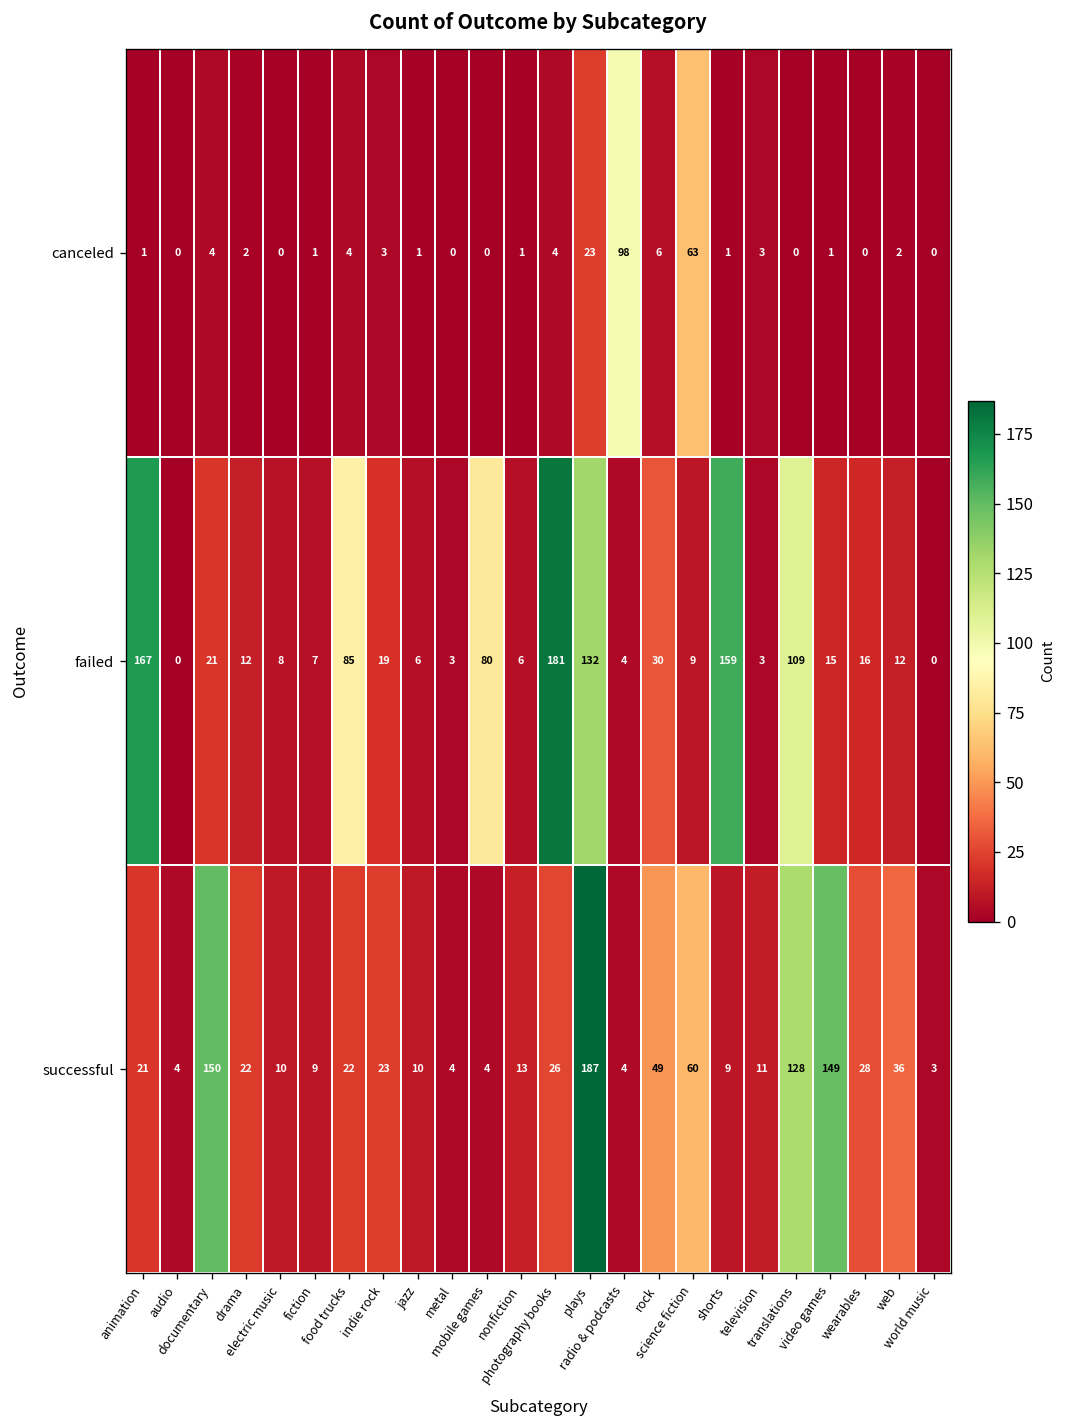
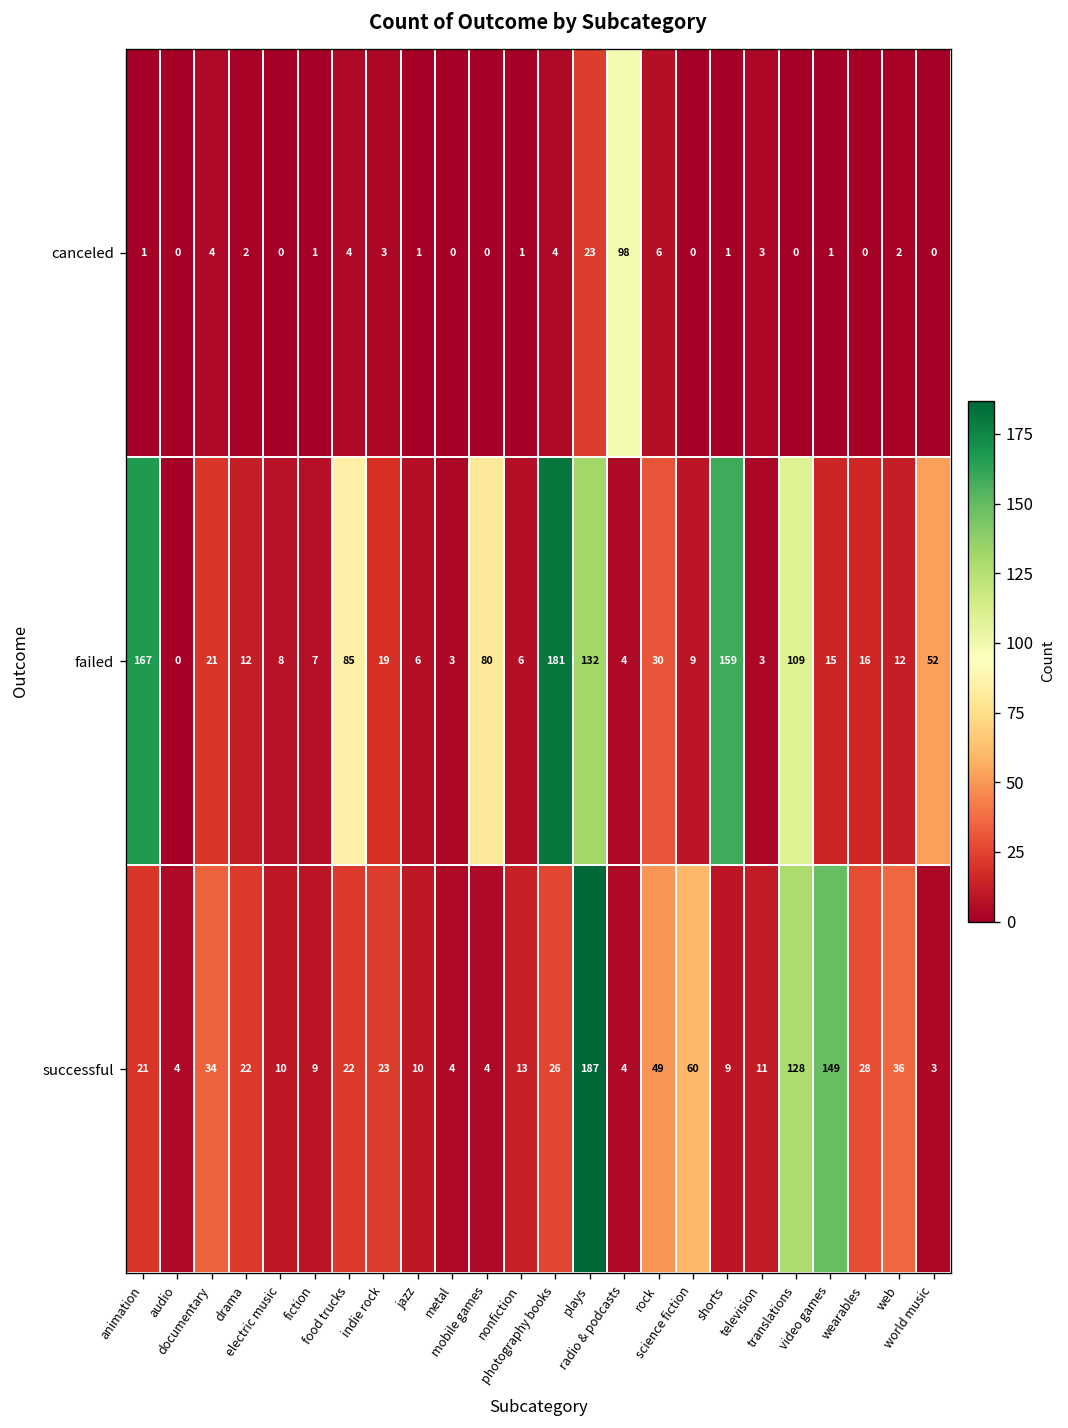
canceled, science fiction: 63 -> 0
failed, world music: 0 -> 52
successful, documentary: 150 -> 34
